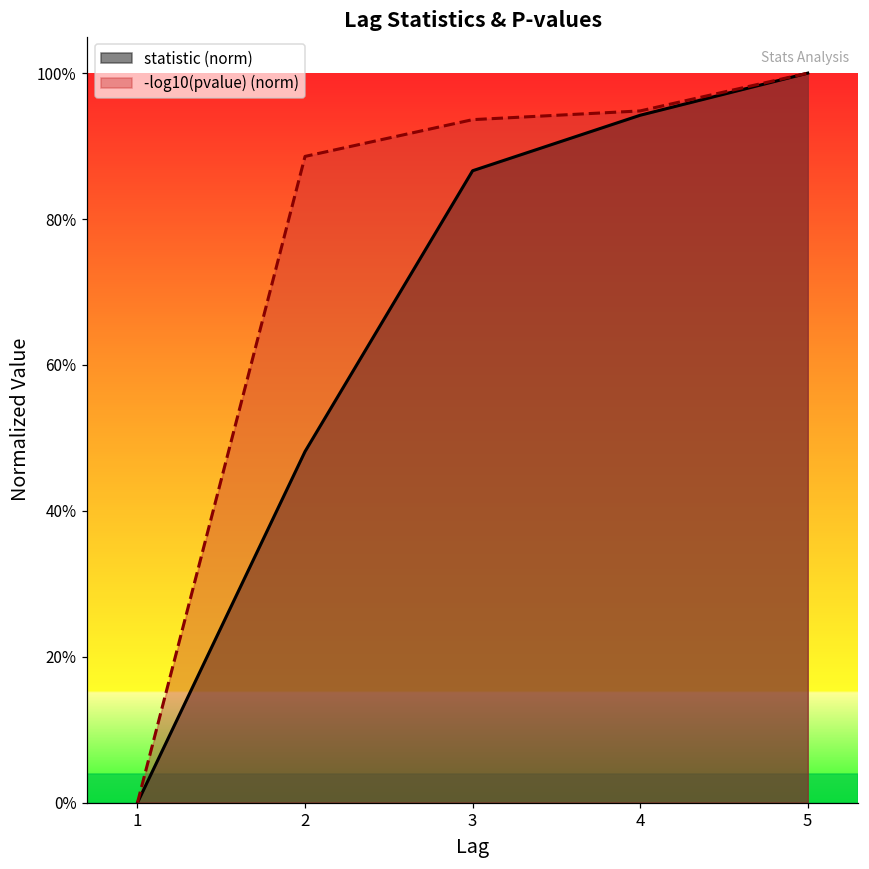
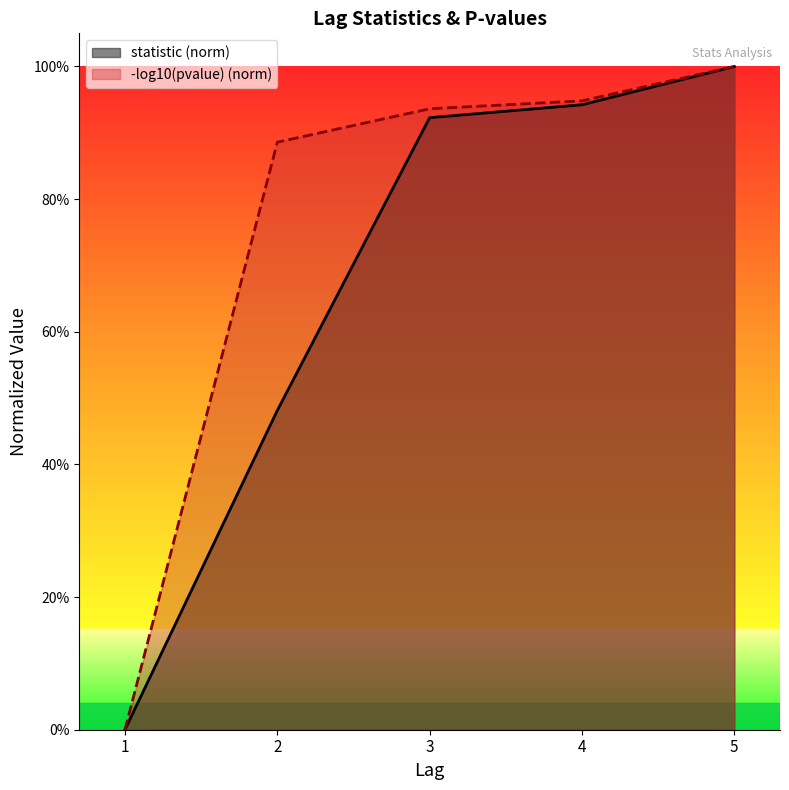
statistic (norm), 3: 87% -> 92%
